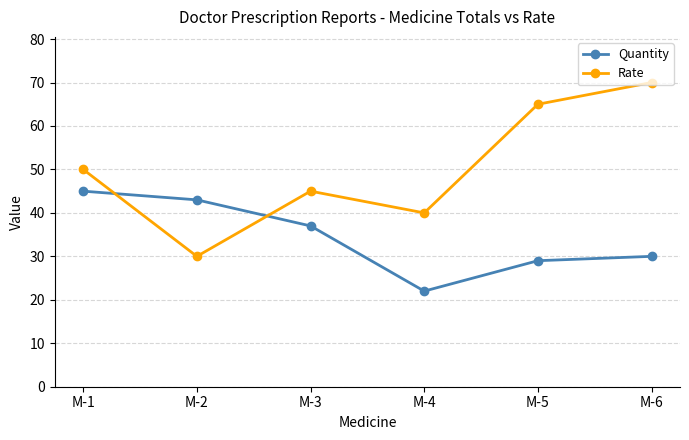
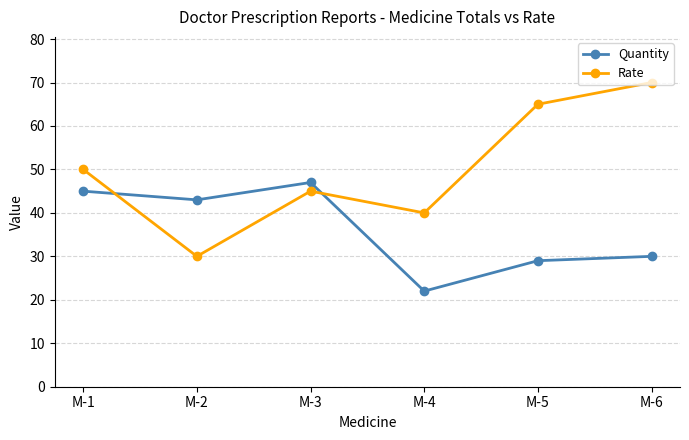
Quantity, M-3: 37 -> 47
